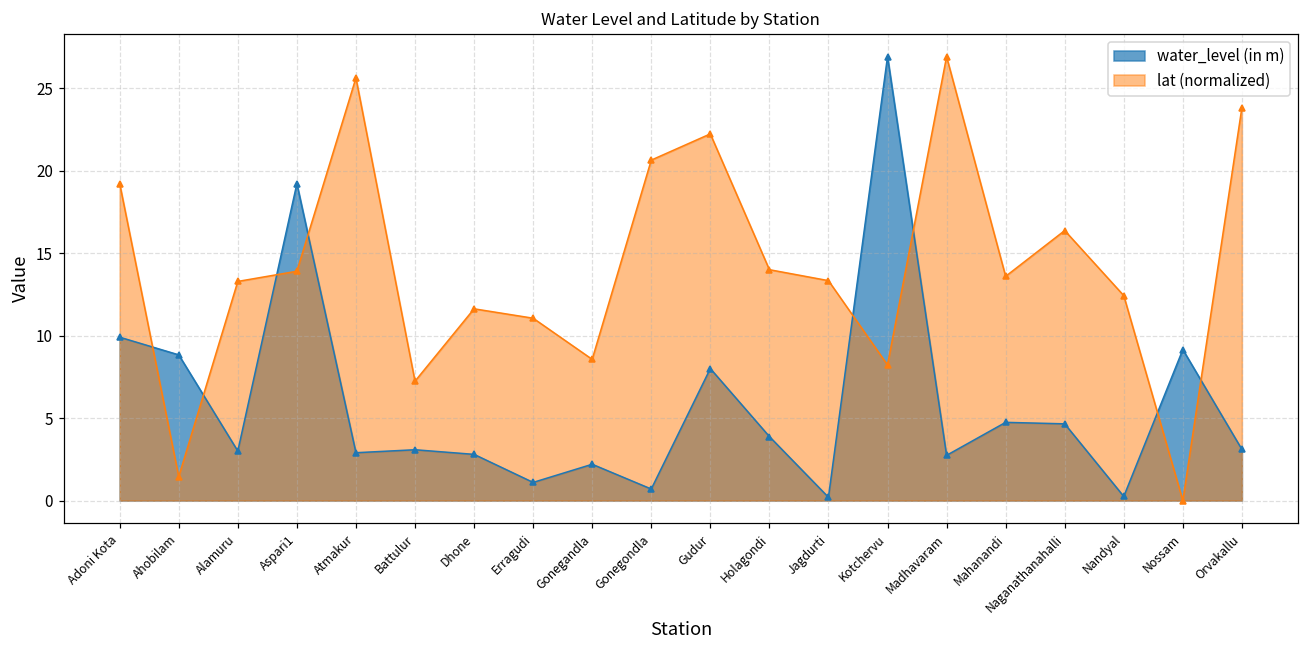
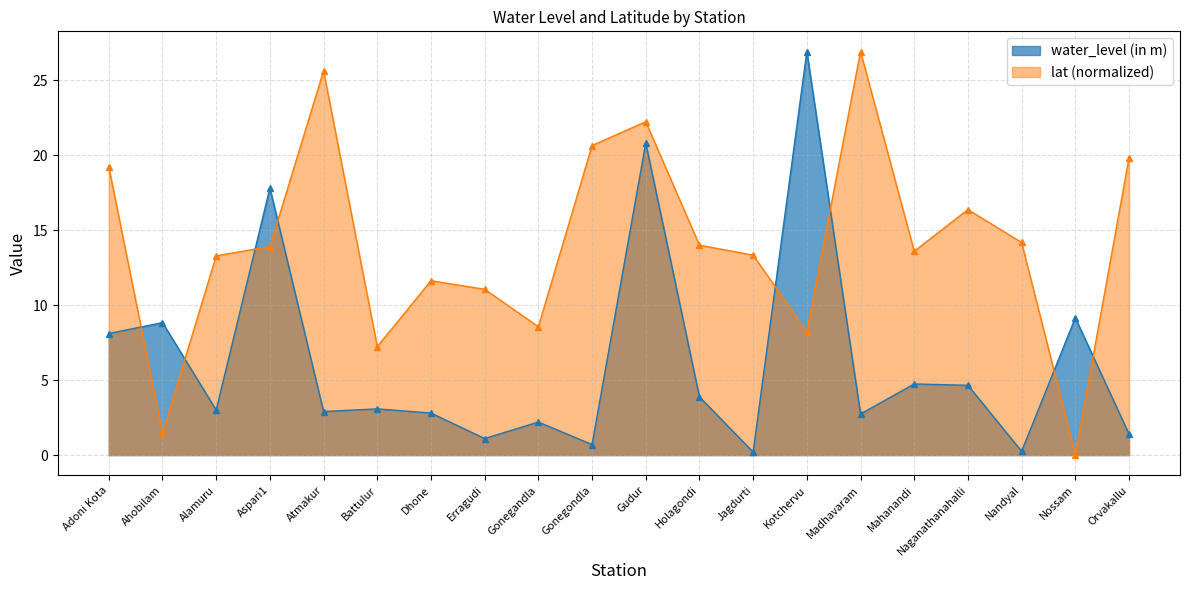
water_level (in m), Adoni Kota: 9.9 -> 8.1
water_level (in m), Aspari1: 19.2 -> 17.8
water_level (in m), Gudur: 8.0 -> 20.8
lat (normalized), Nandyal: 12.4 -> 14.2
water_level (in m), Orvakallu: 3.1 -> 1.4
lat (normalized), Orvakallu: 23.8 -> 19.8
